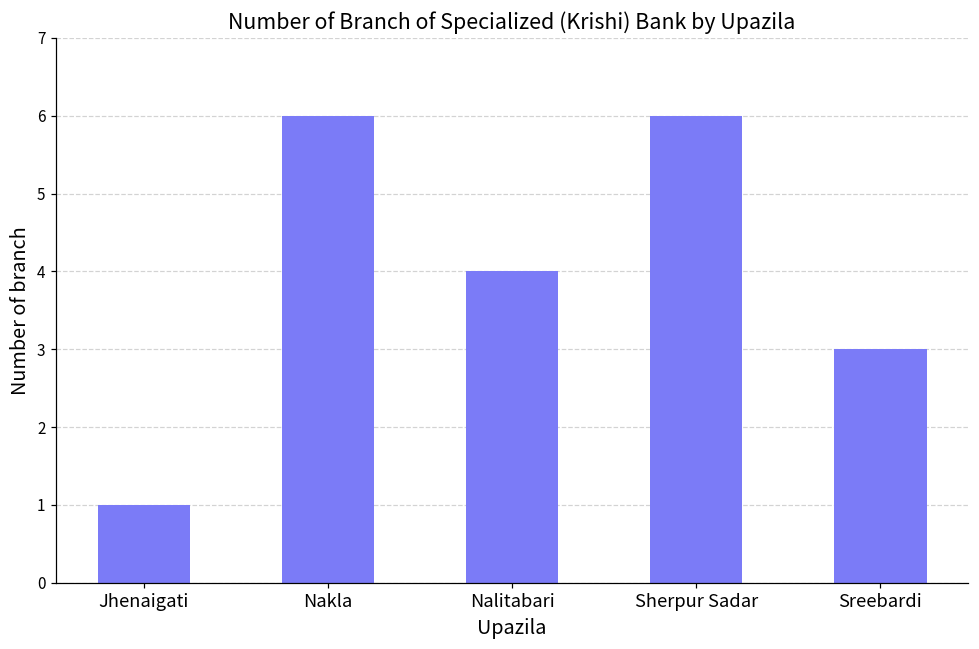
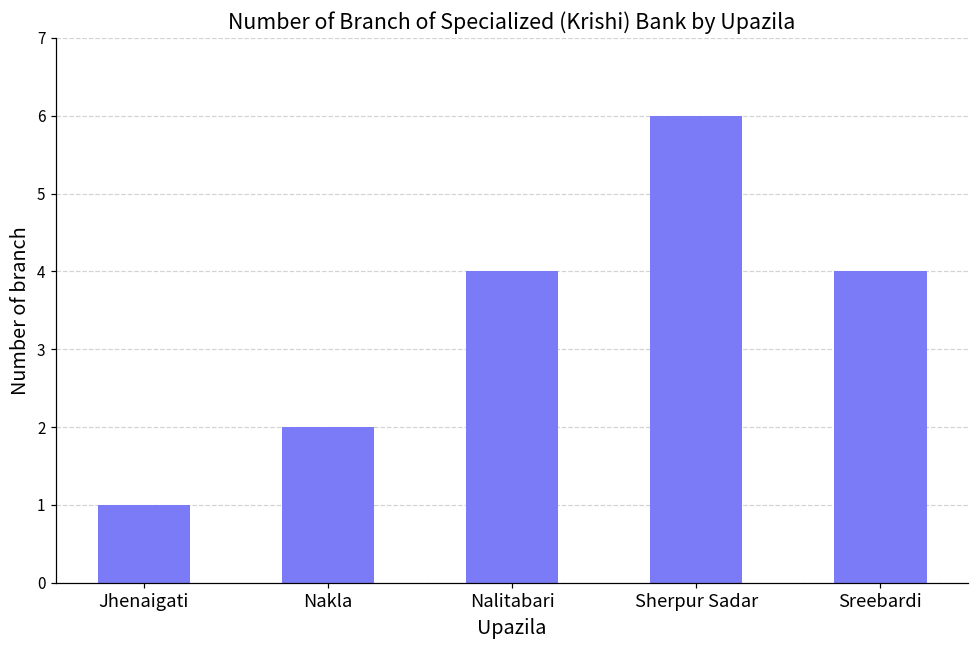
Nakla: 6 -> 2
Sreebardi: 3 -> 4
